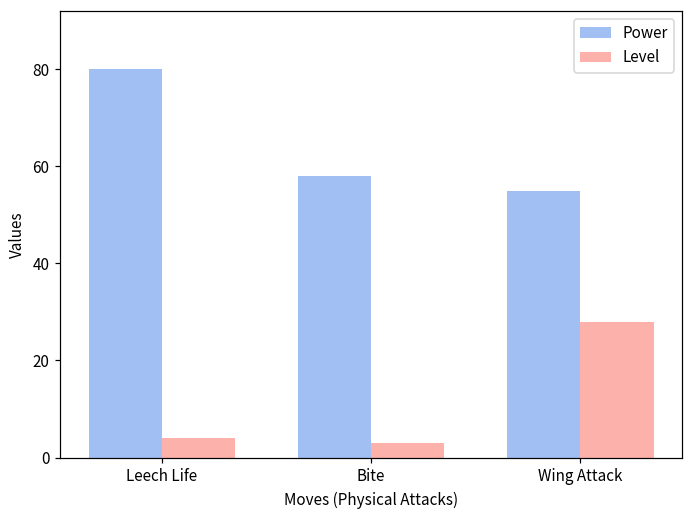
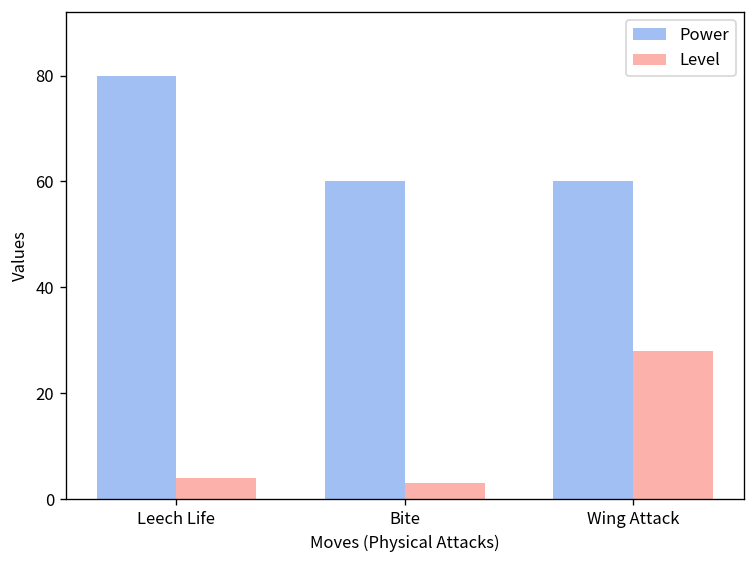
Power, Bite: 58 -> 60
Power, Wing Attack: 55 -> 60
